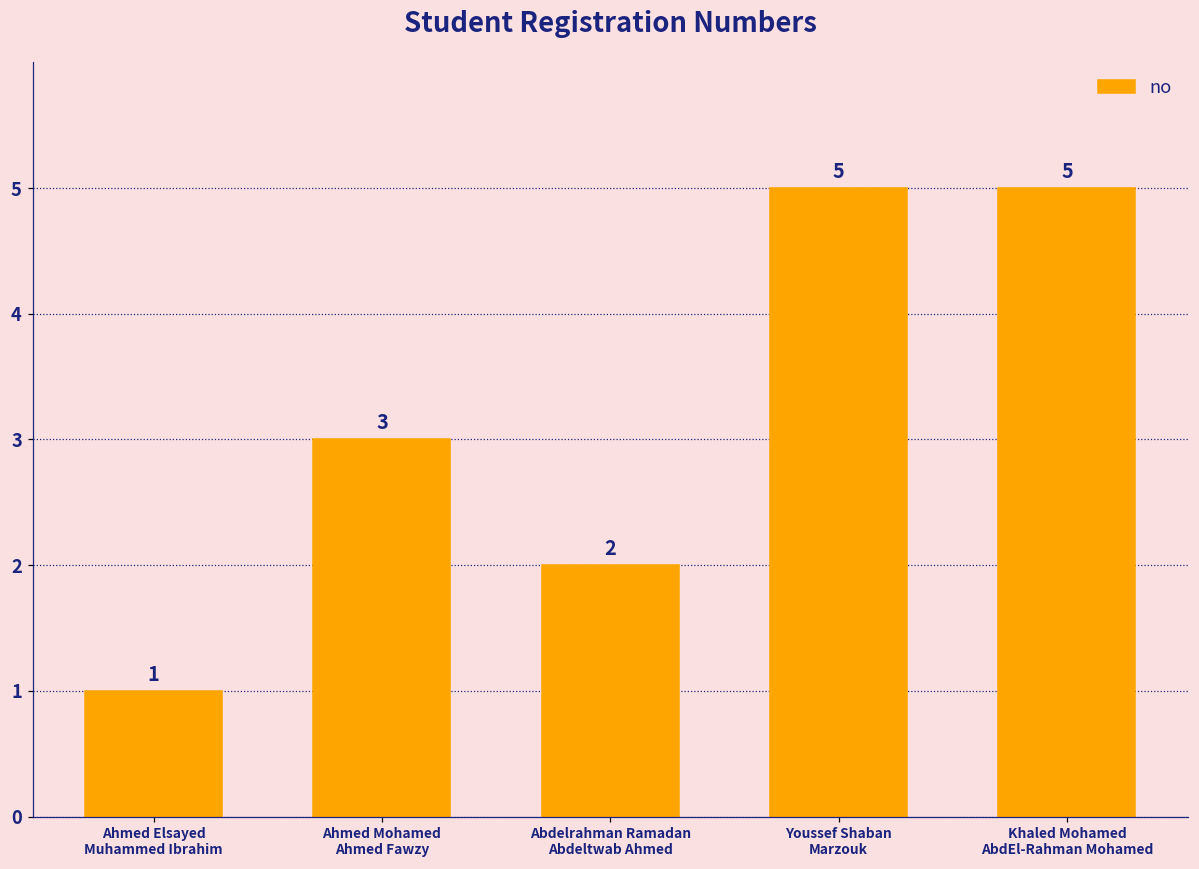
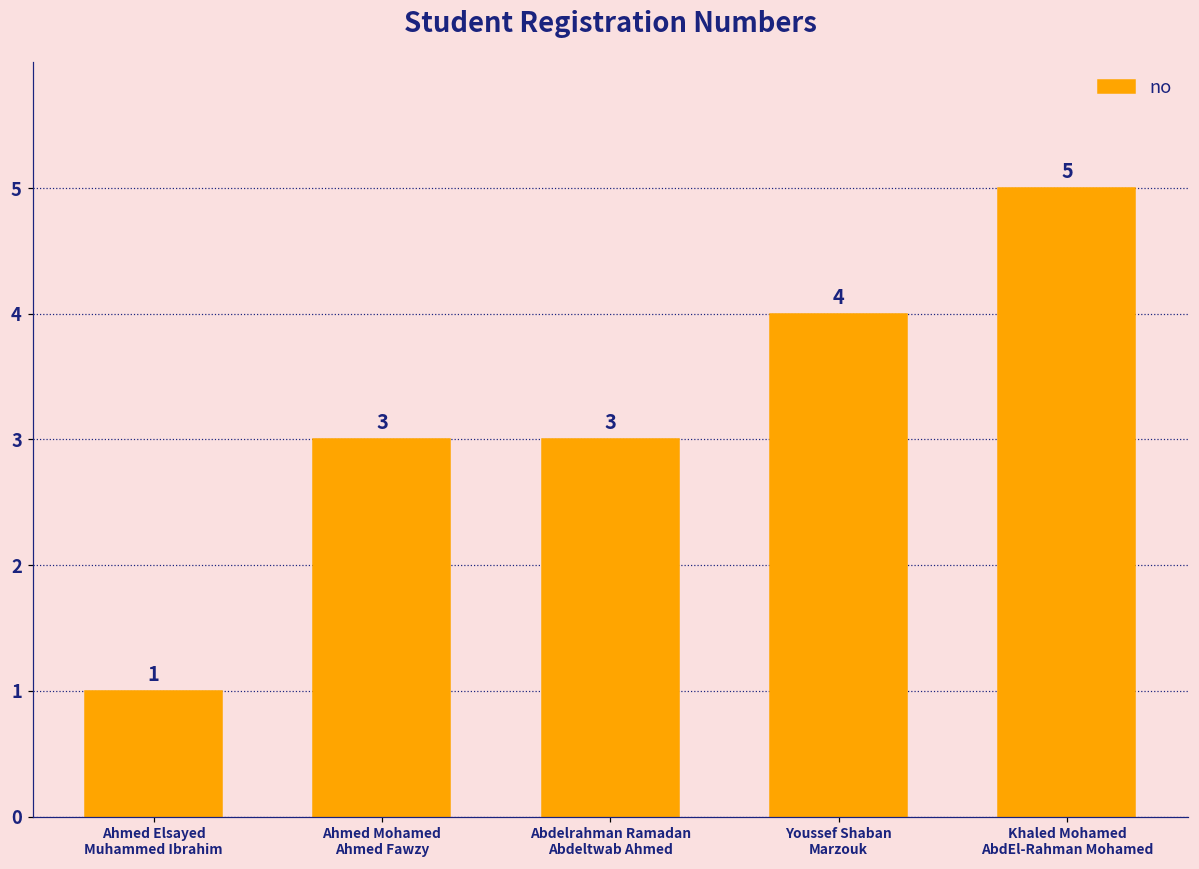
Abdelrahman Ramadan Abdeltwab Ahmed: 2 -> 3
Youssef Shaban Marzouk: 5 -> 4
